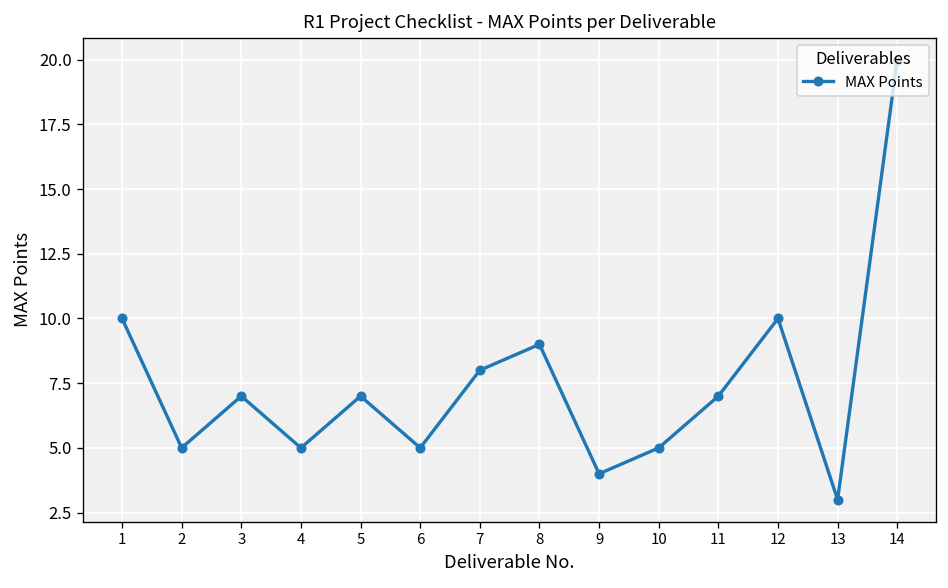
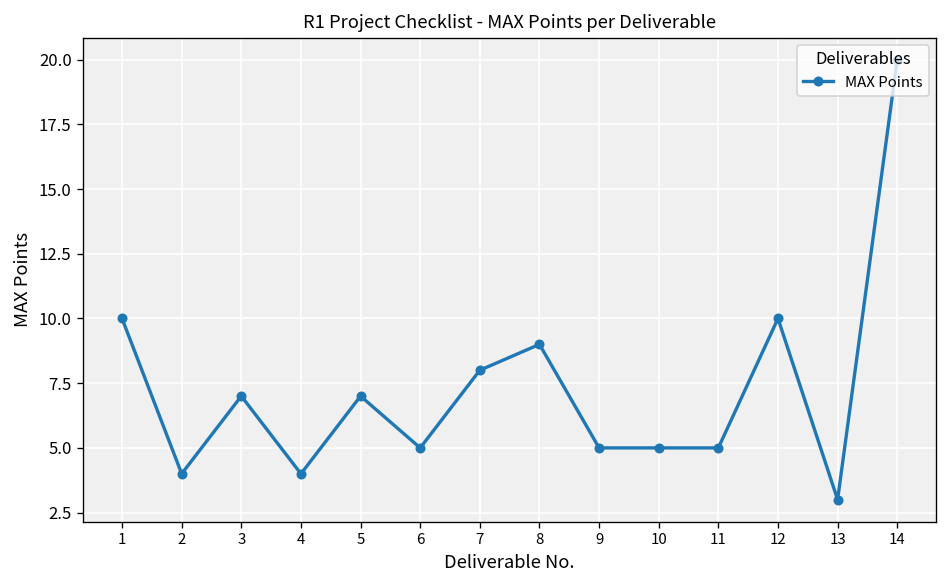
2: 5 -> 4
4: 5 -> 4
9: 4 -> 5
11: 7 -> 5
